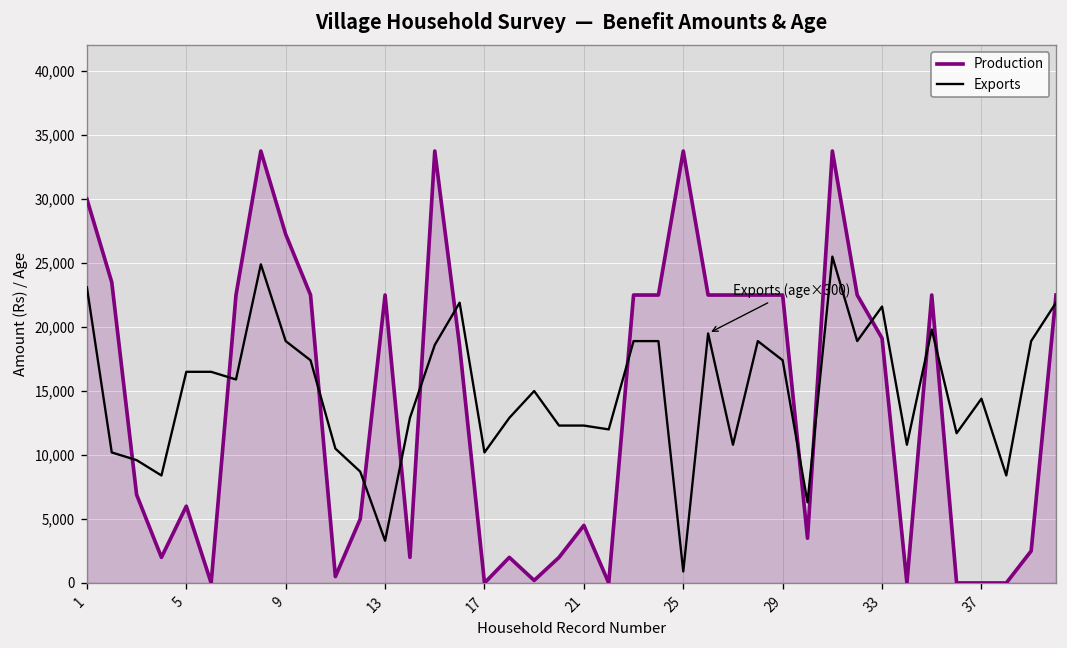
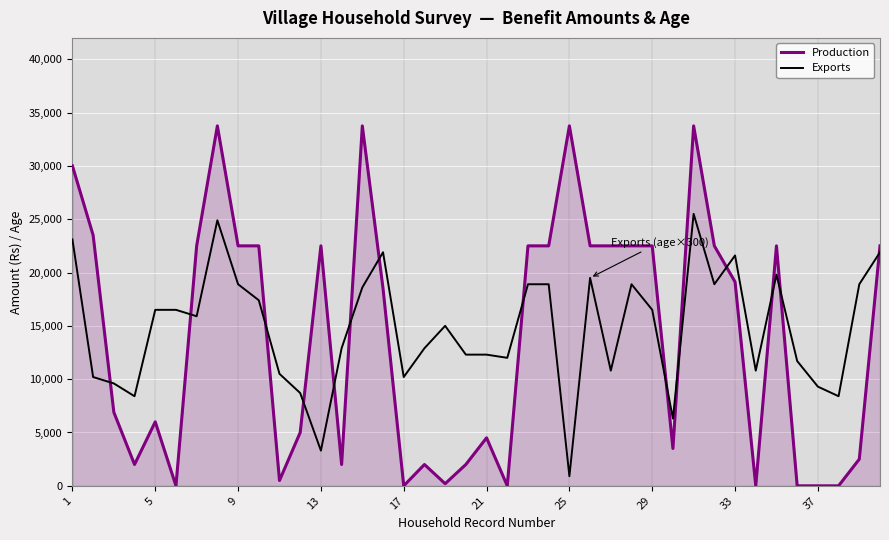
Production, 9: 27,200 -> 22,500
Exports, 29: 17,400 -> 16,500
Exports, 37: 14,400 -> 9,300
